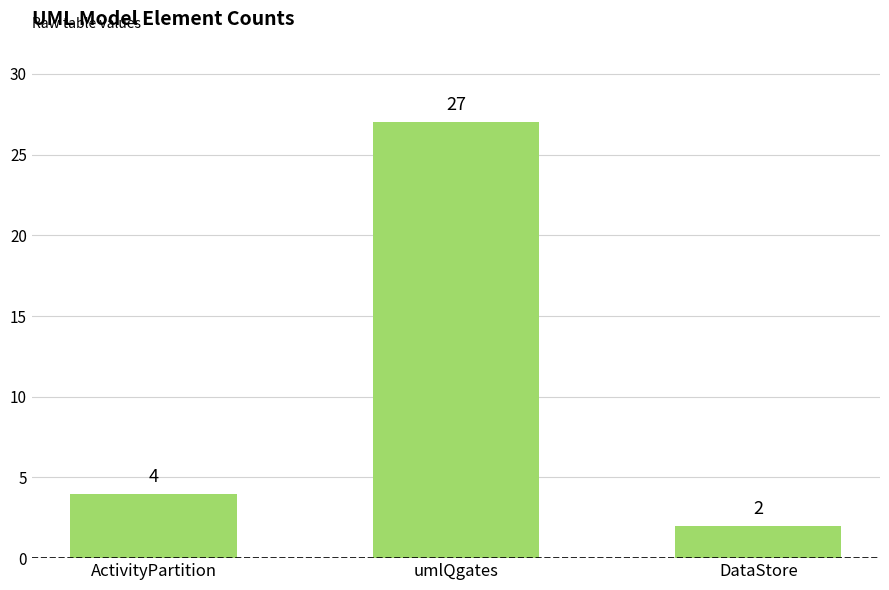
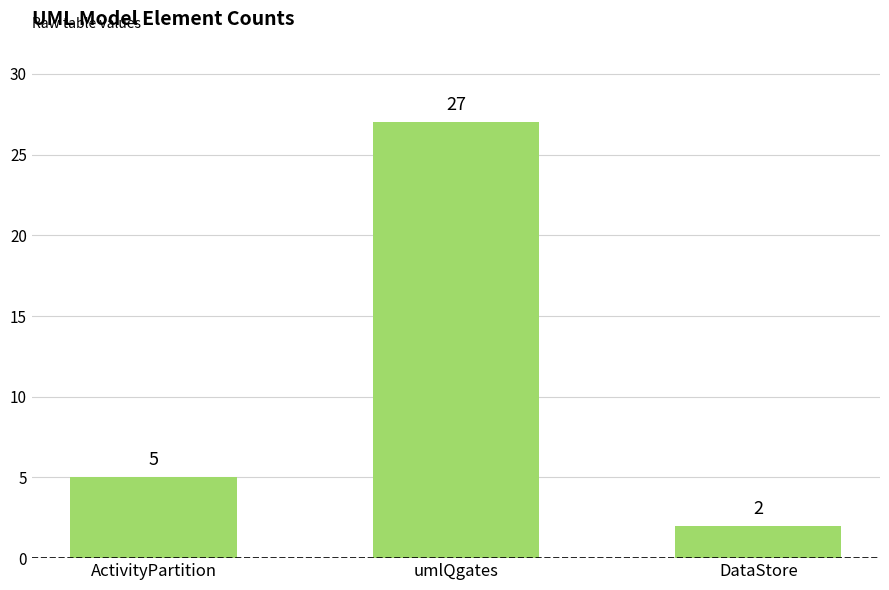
ActivityPartition: 4 -> 5
